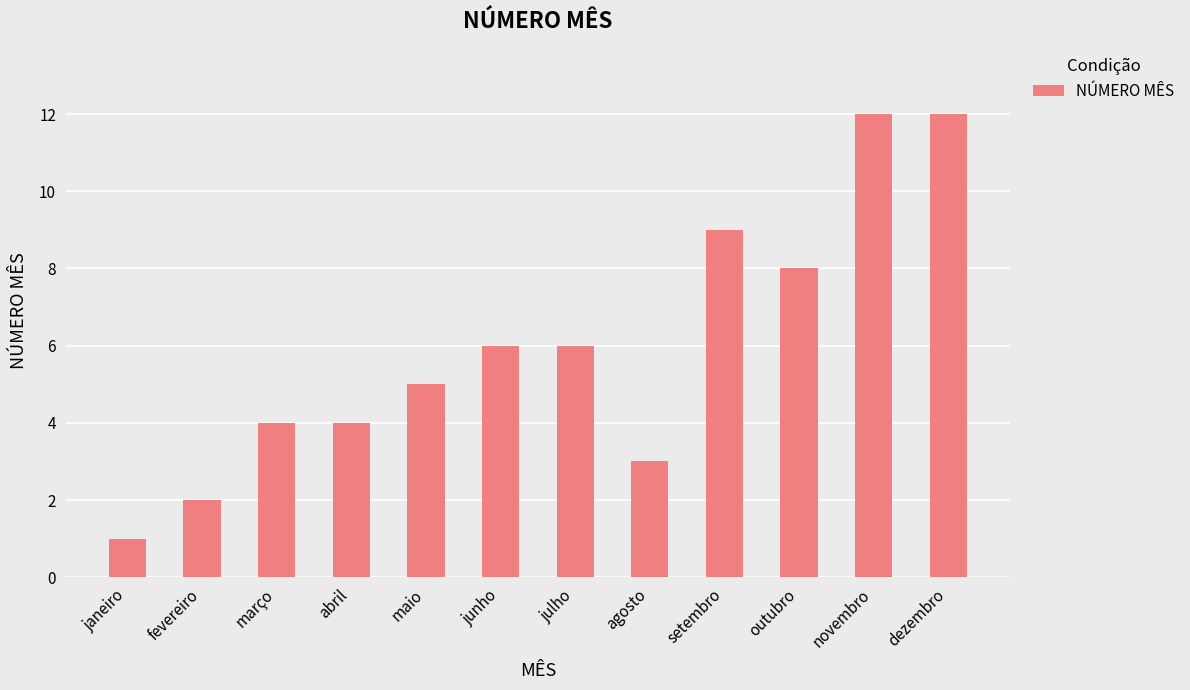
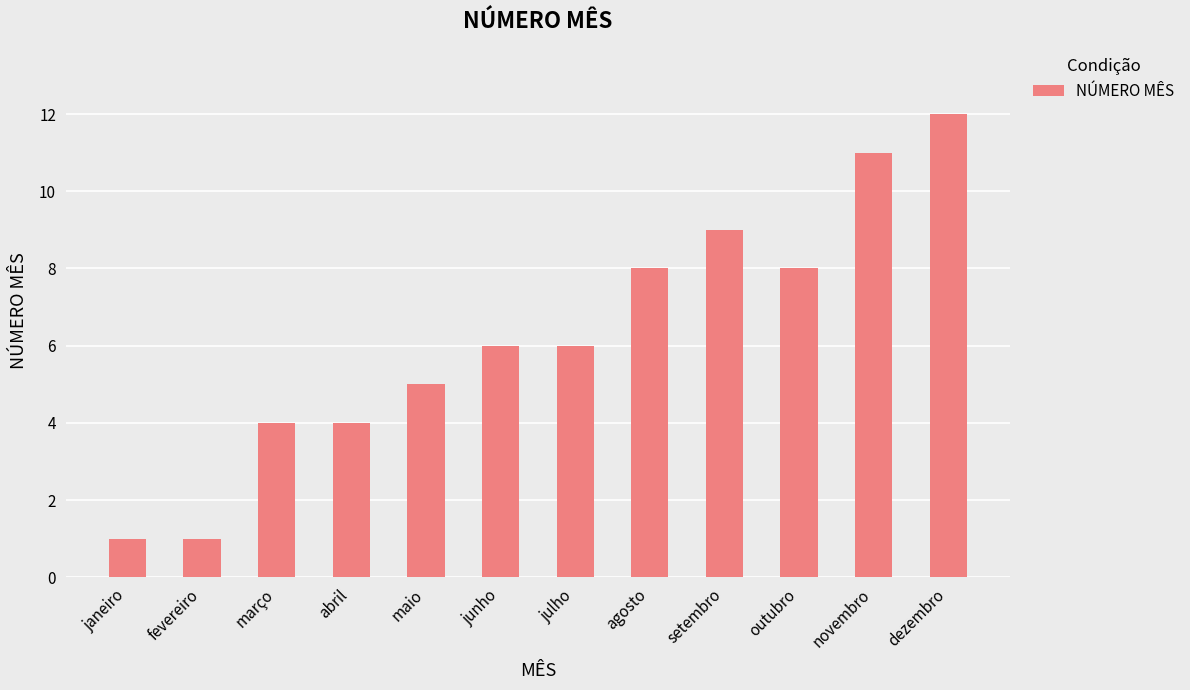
fevereiro: 2 -> 1
agosto: 3 -> 8
novembro: 12 -> 11
